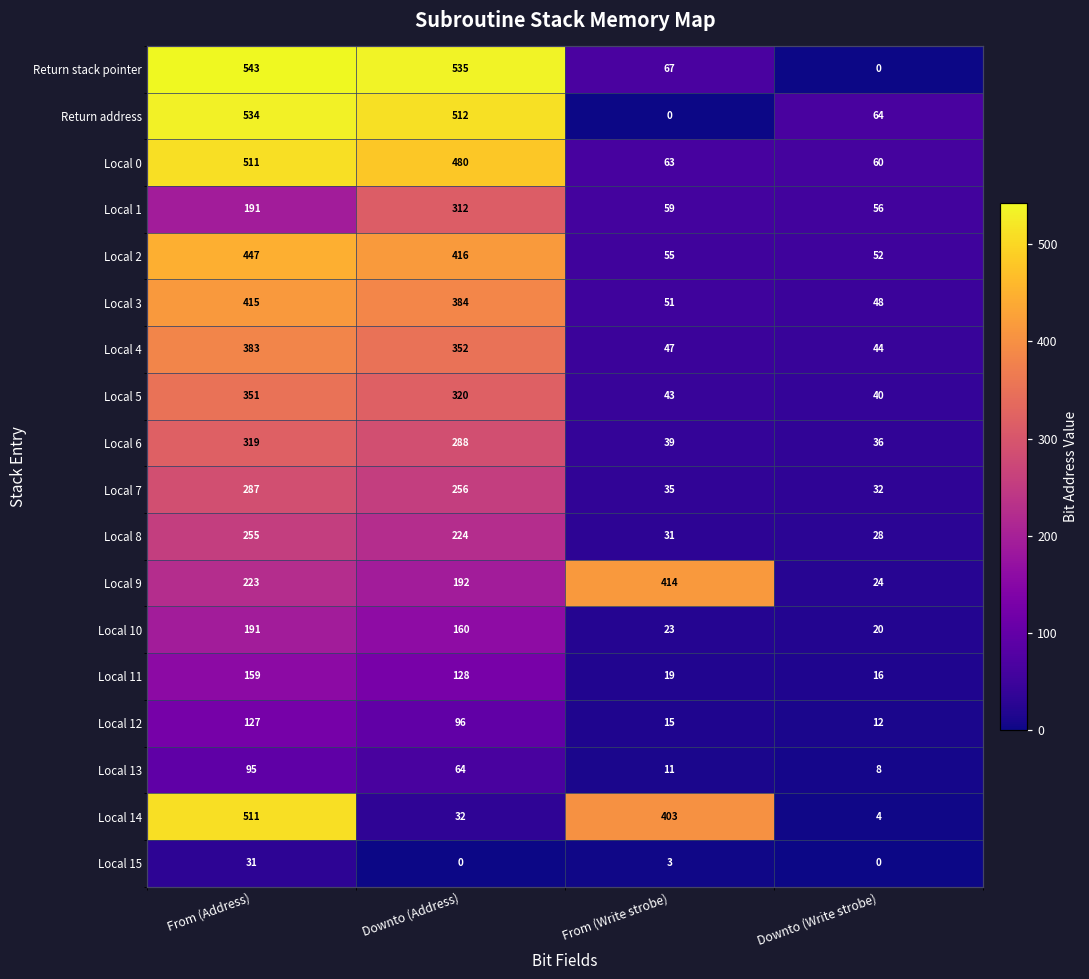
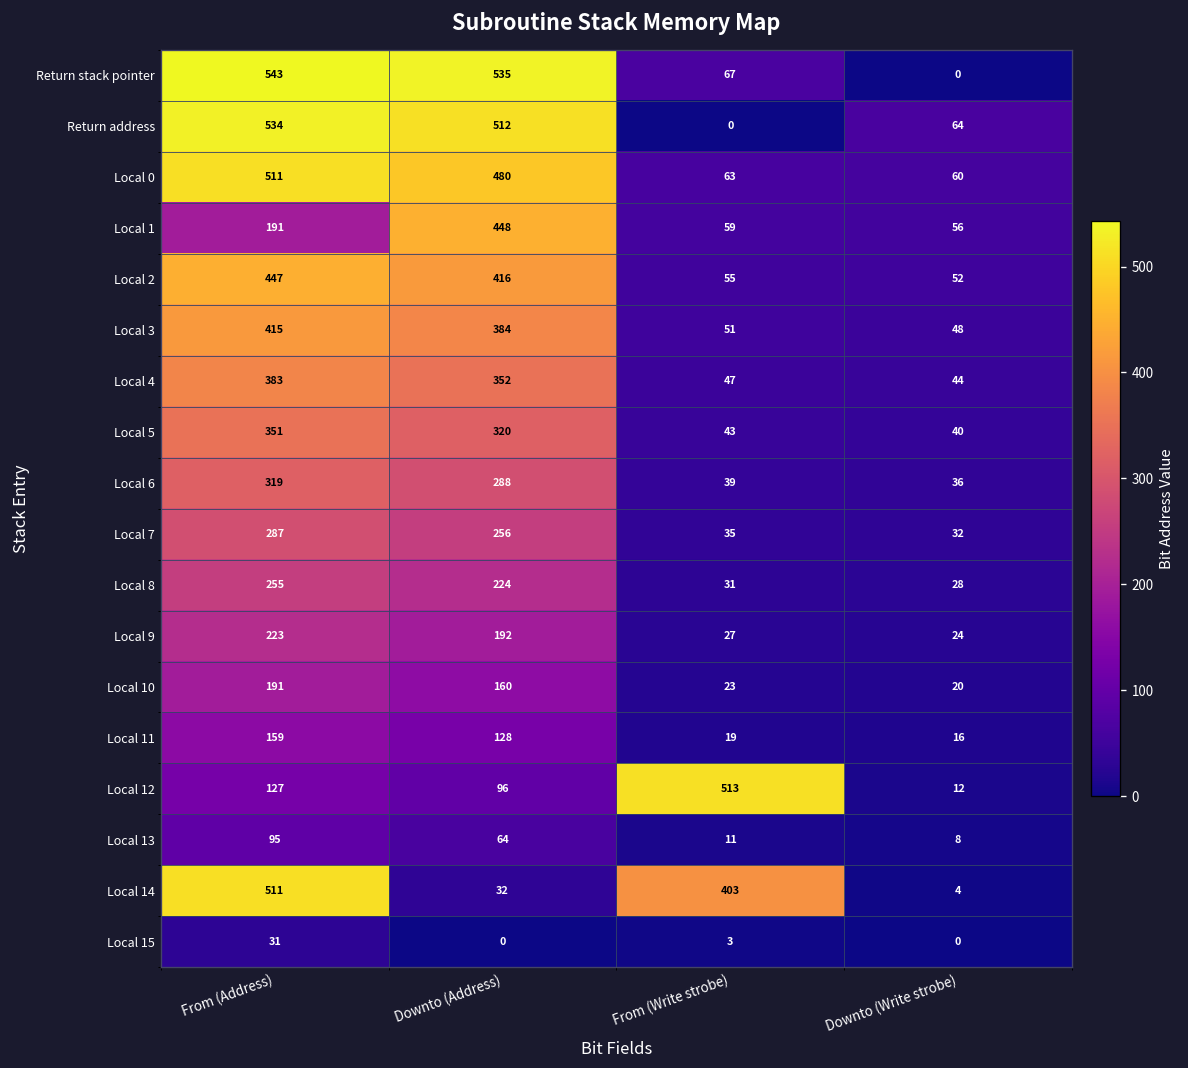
Local 1, Downto (Address): 312 -> 448
Local 9, From (Write strobe): 414 -> 27
Local 12, From (Write strobe): 15 -> 513
